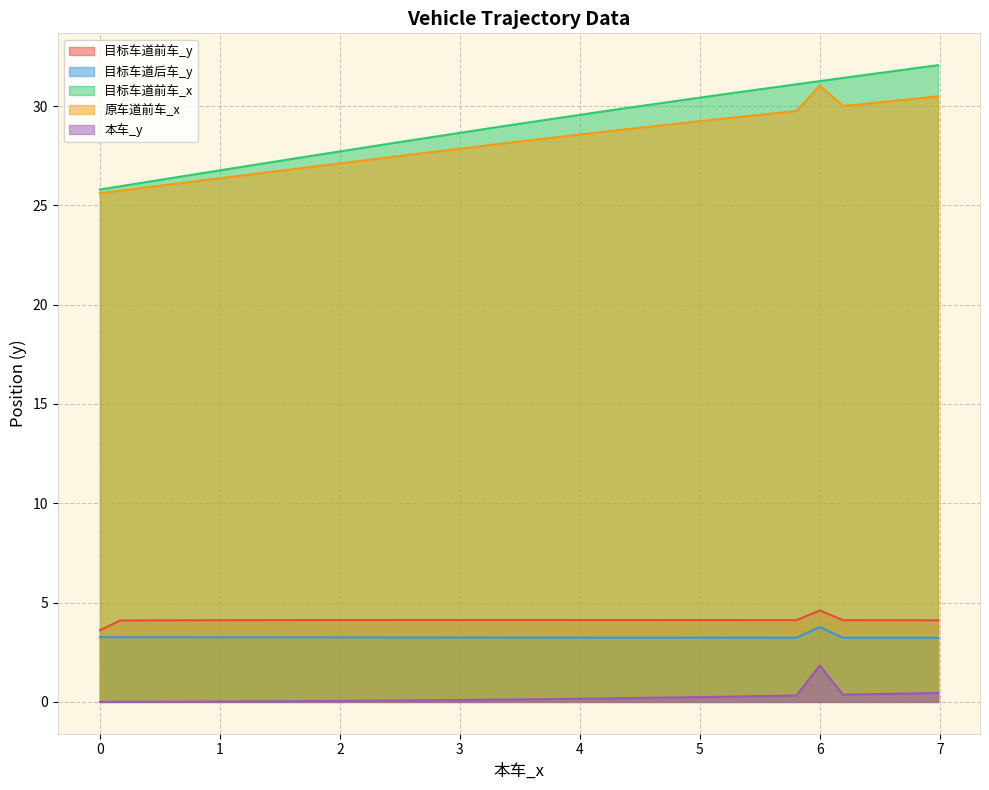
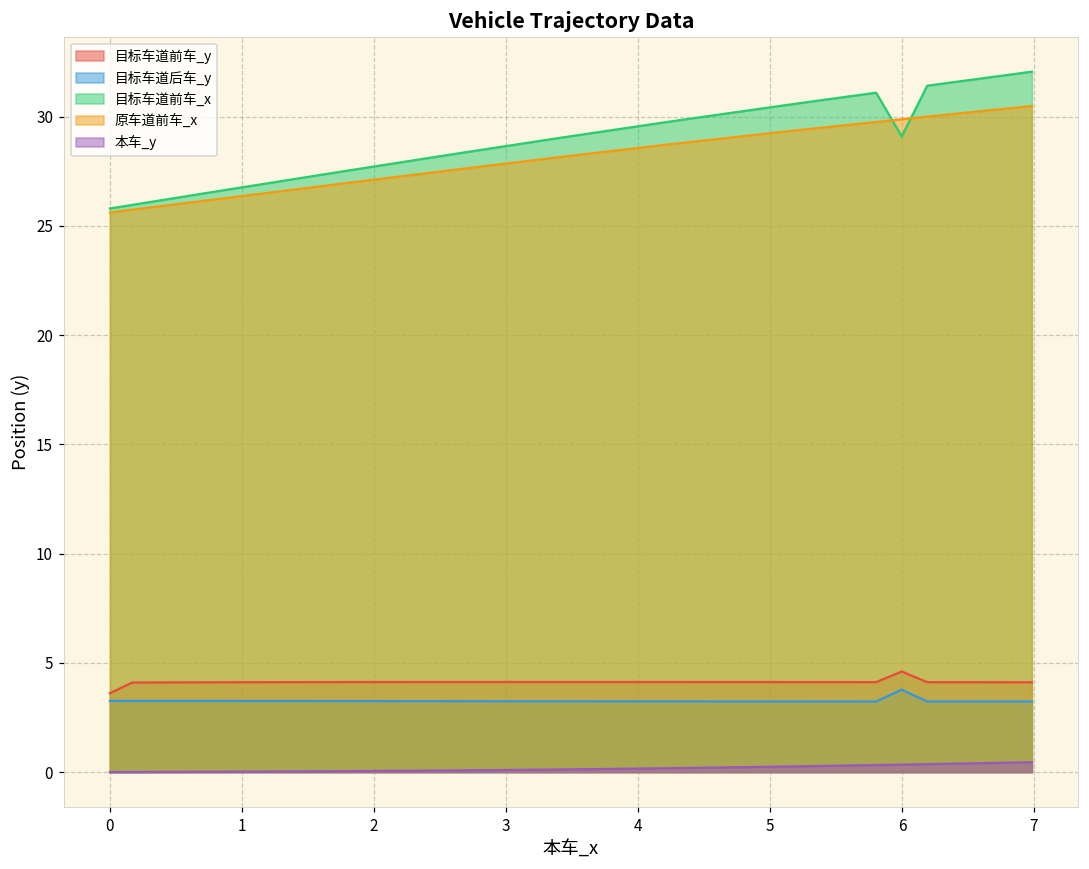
目标车道前车_x, 6: 31.3 -> 29.1
原车道前车_x, 6: 31.0 -> 29.9
本车_y, 6: 1.8 -> 0.3
